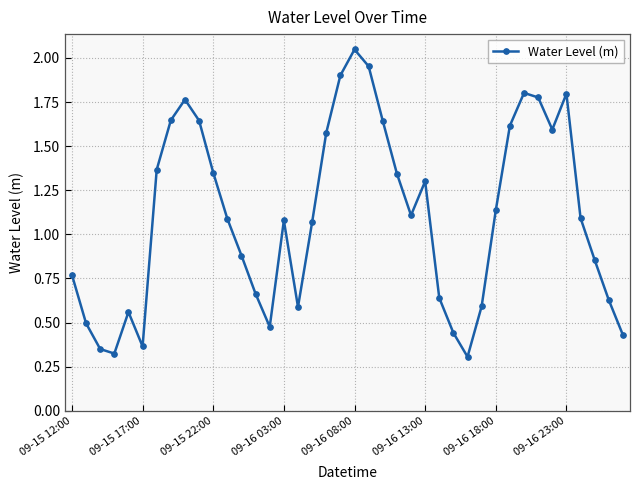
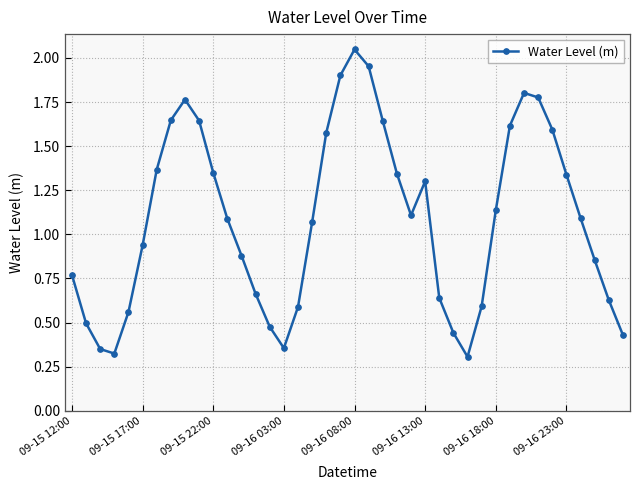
09-15 17:00: 0.37 -> 0.94
09-16 03:00: 1.08 -> 0.36
09-16 23:00: 1.80 -> 1.34
